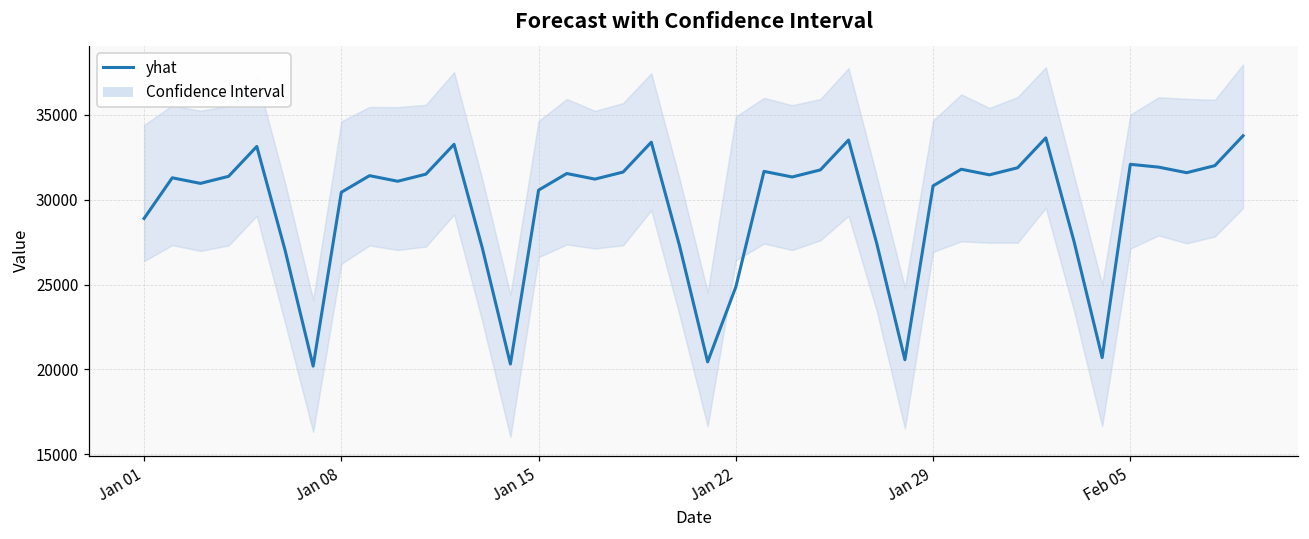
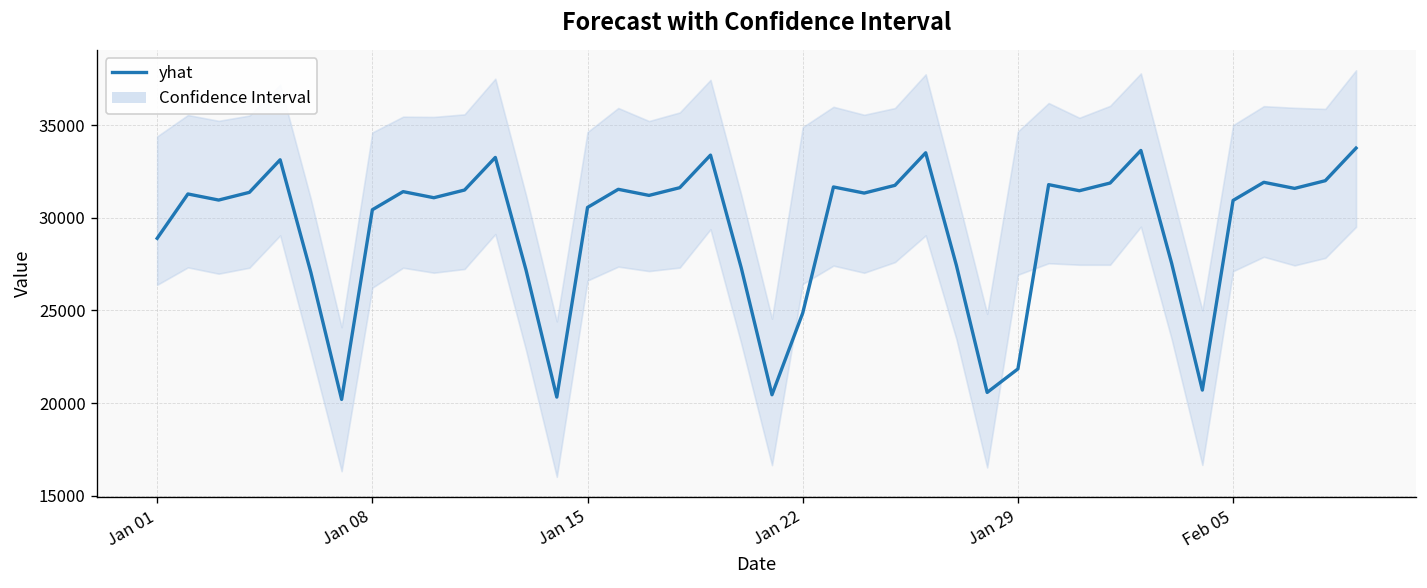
yhat, Jan 29: 30800 -> 21800
yhat, Feb 05: 32100 -> 30900
